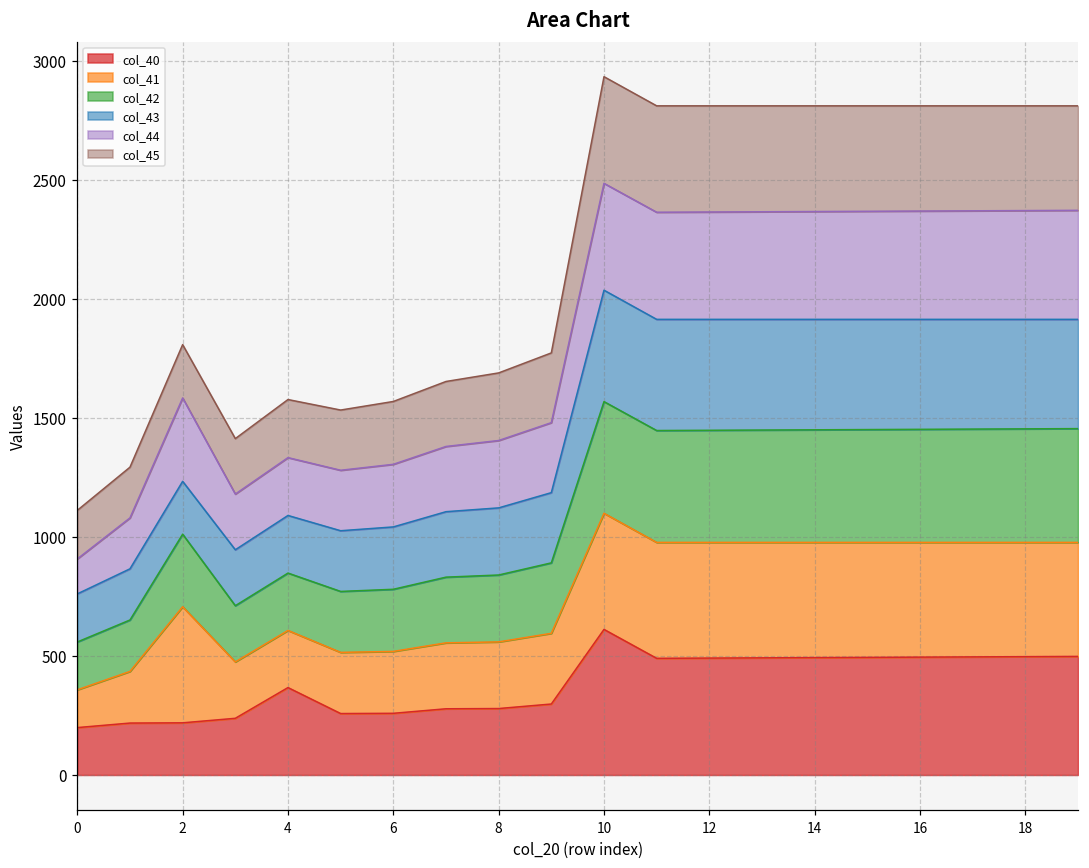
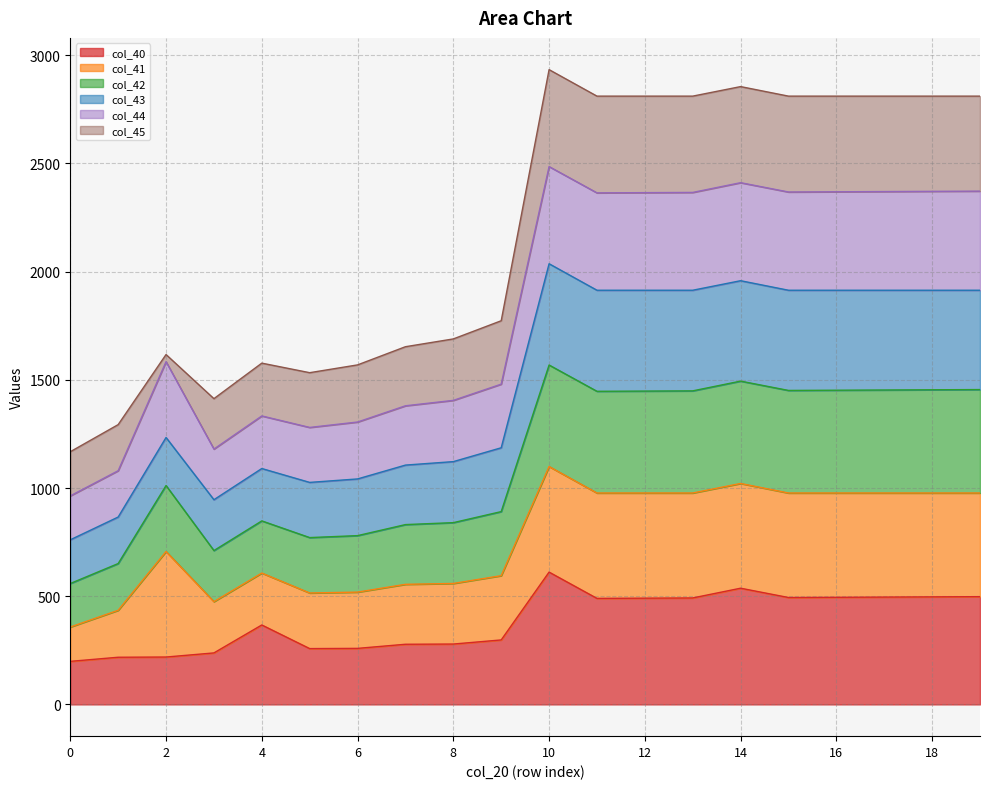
col_44, 0: 150 -> 200
col_45, 2: 220 -> 30
col_40, 14: 490 -> 540
